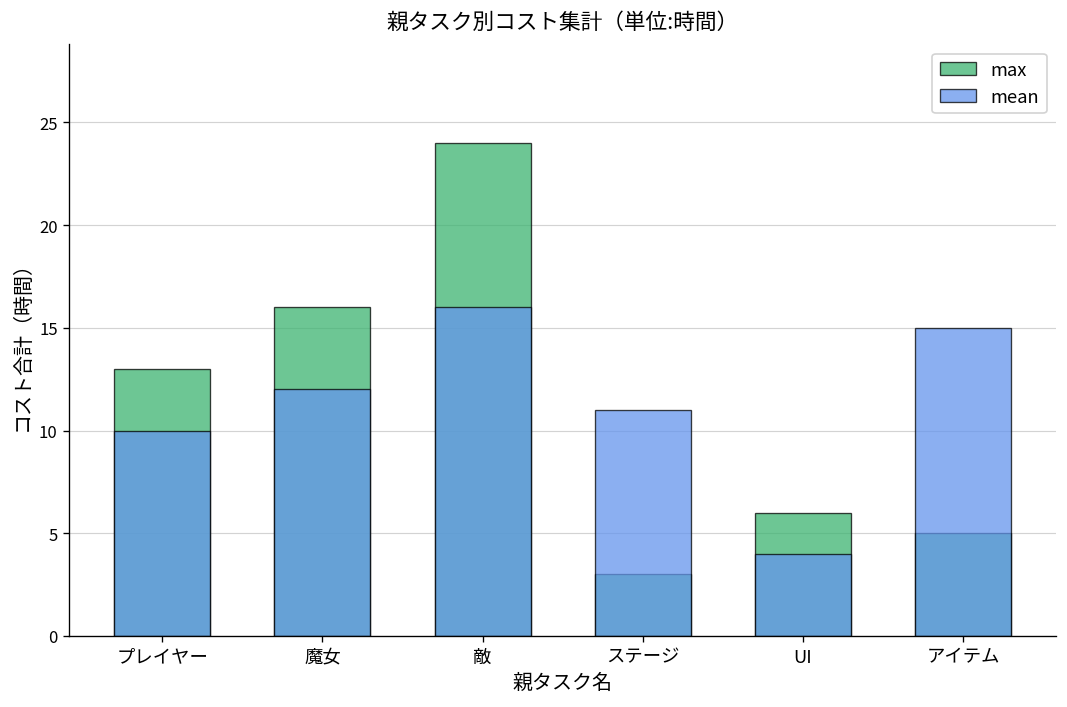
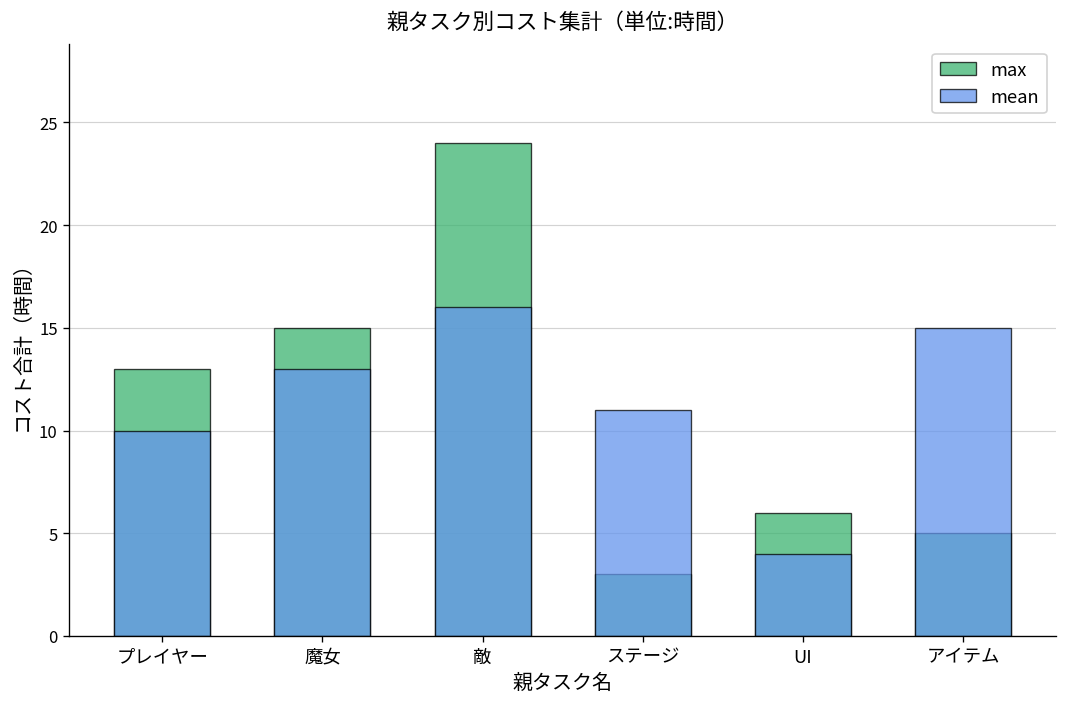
max, 魔女: 16 -> 15
mean, 魔女: 12 -> 13
